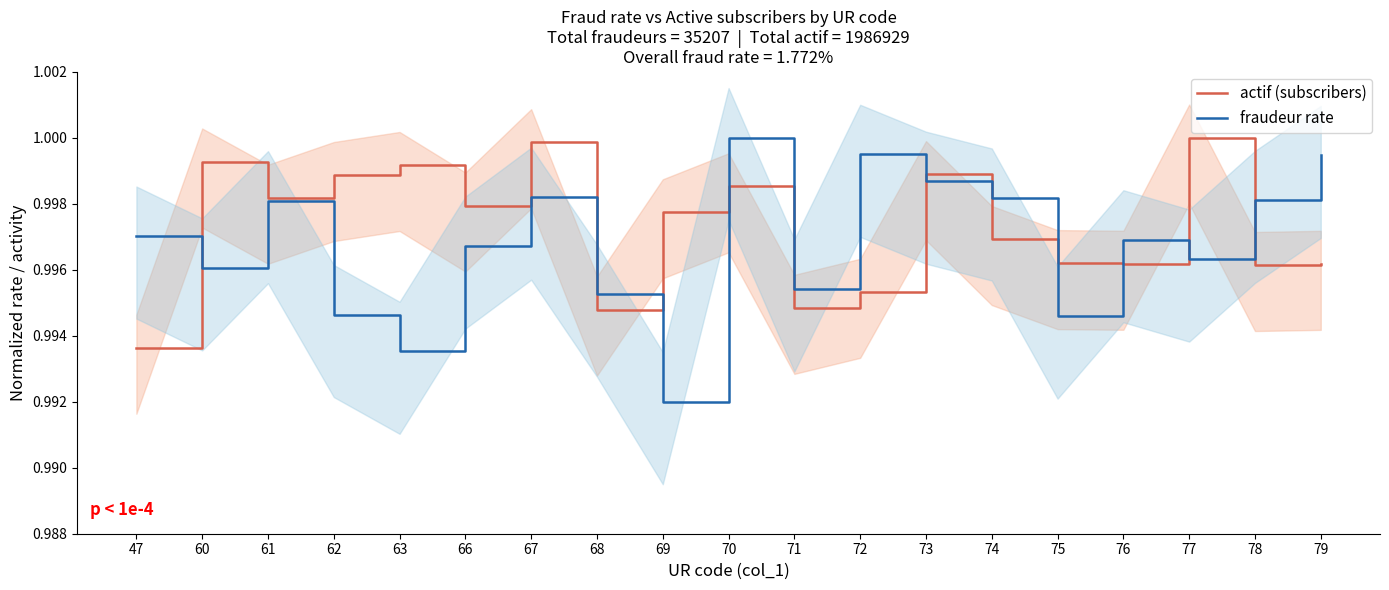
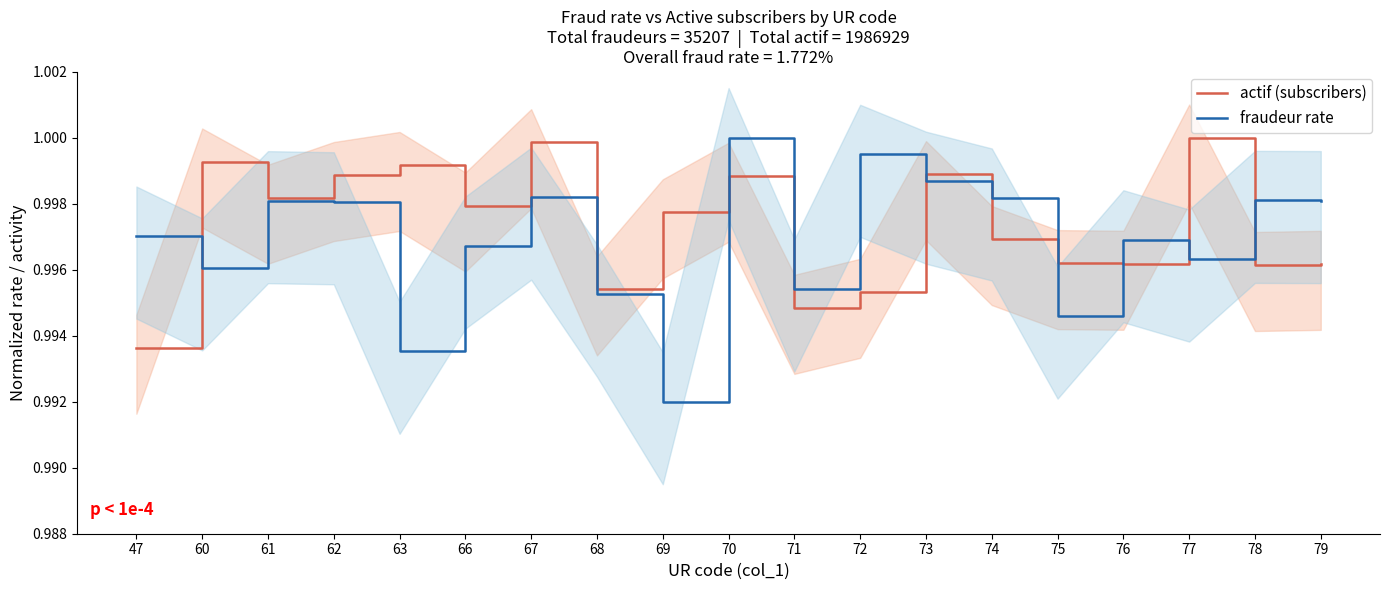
fraudeur rate, 62: 0.9946 -> 0.9981
actif (subscribers), 68: 0.9948 -> 0.9954
actif (subscribers), 70: 0.9985 -> 0.9988
fraudeur rate, 79: 0.9995 -> 0.9981
